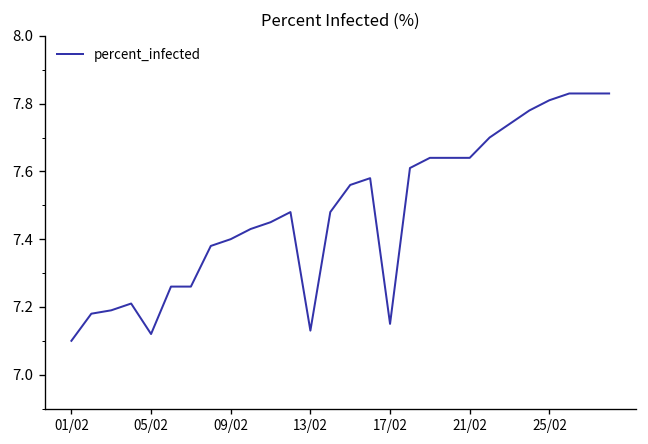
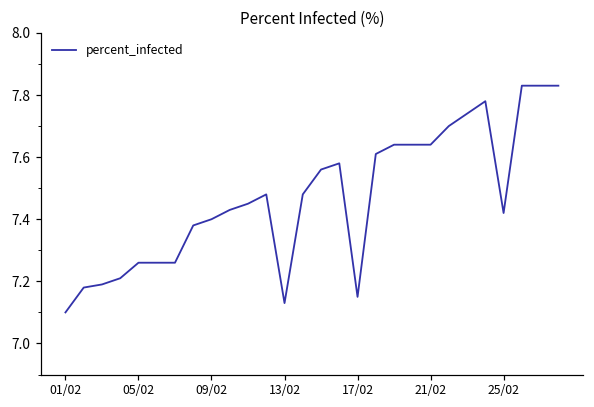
05/02: 7.12 -> 7.26
25/02: 7.81 -> 7.42
